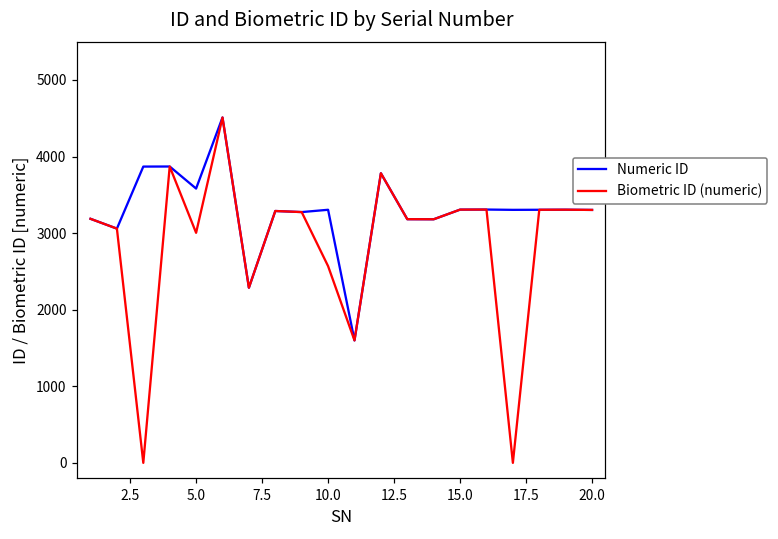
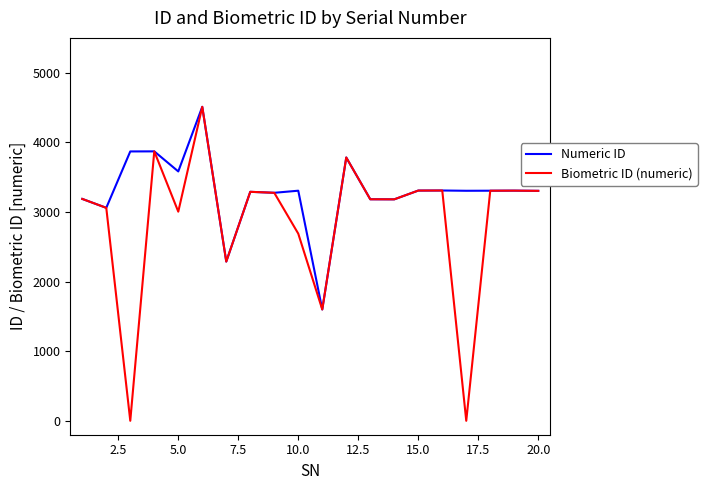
Biometric ID (numeric), 10.0: 2600 -> 2700
